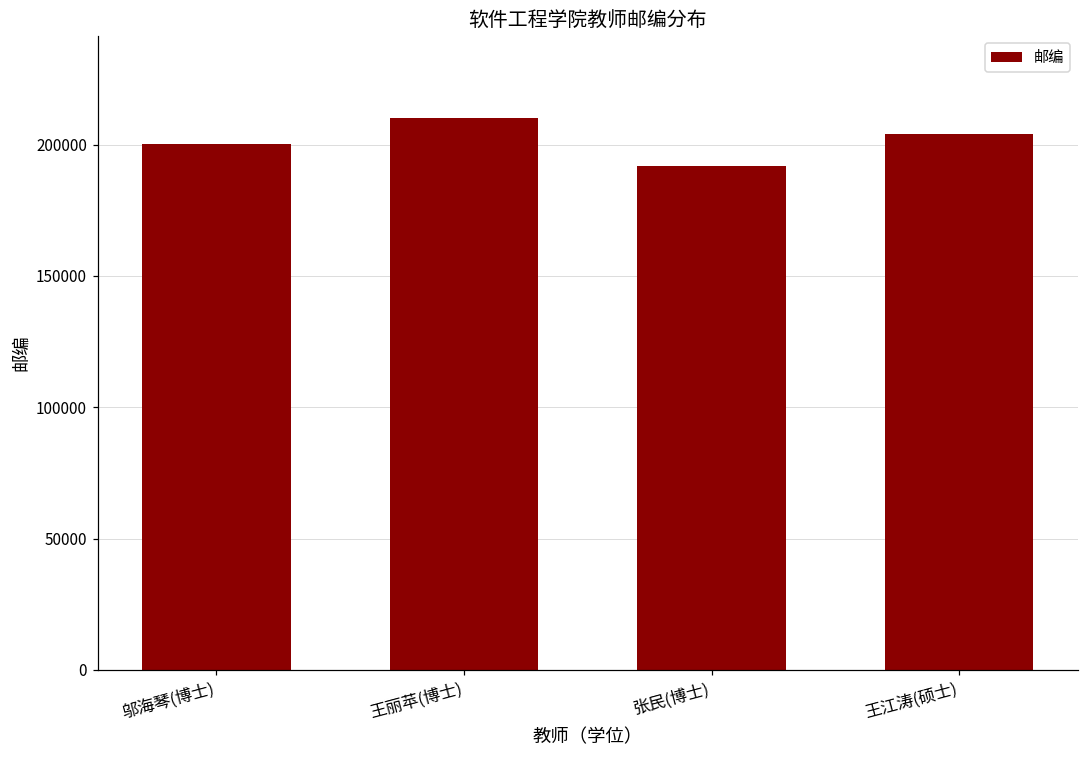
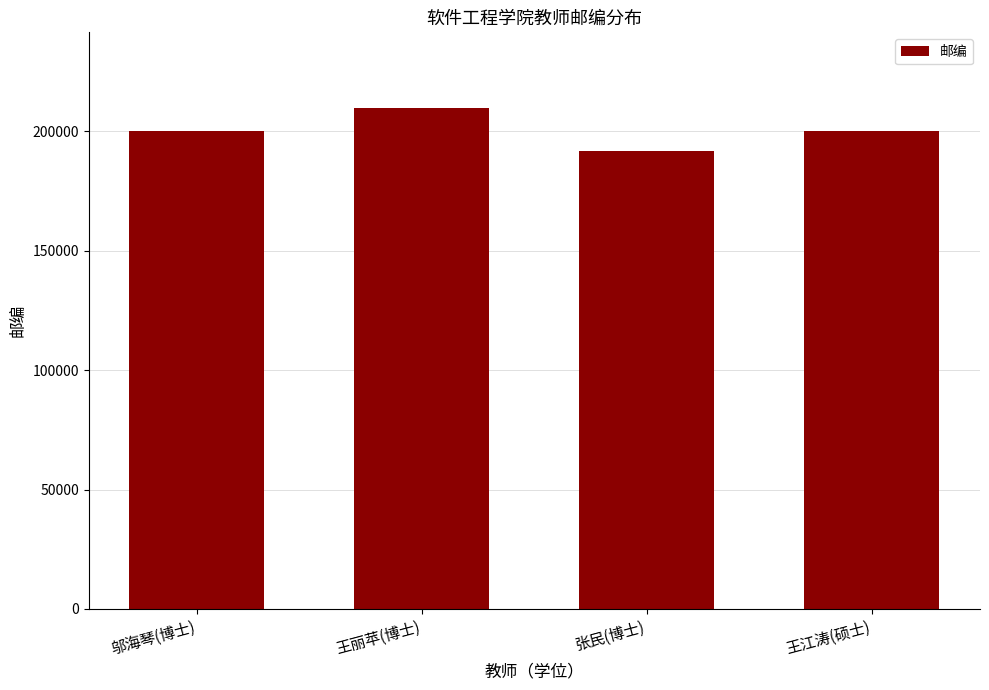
王江涛(硕士): 204000 -> 200000
